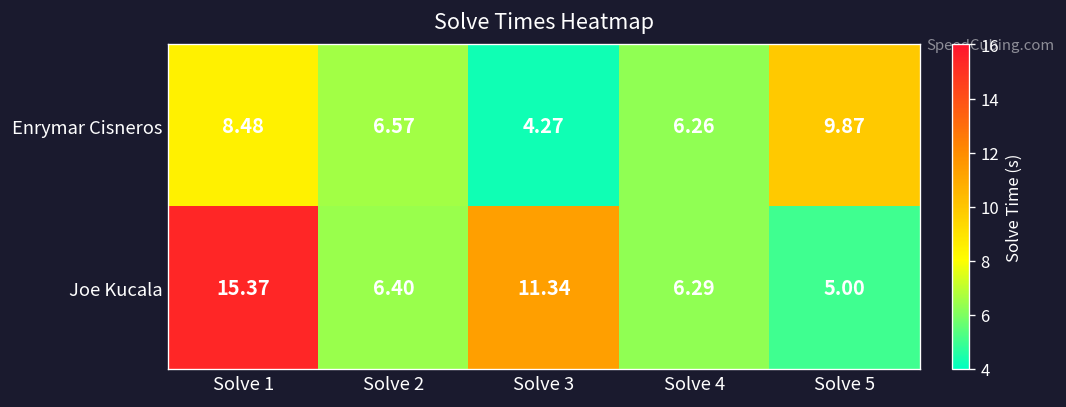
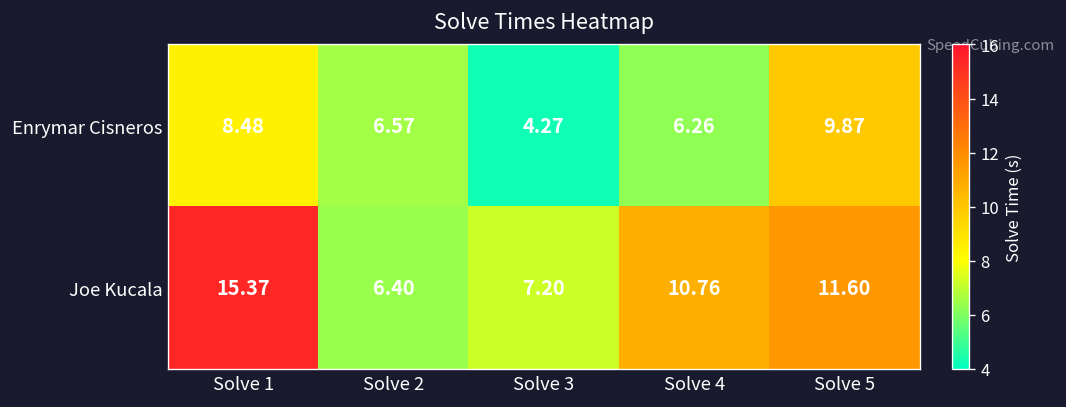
Joe Kucala, Solve 3: 11.34 -> 7.20
Joe Kucala, Solve 4: 6.29 -> 10.76
Joe Kucala, Solve 5: 5.00 -> 11.60
